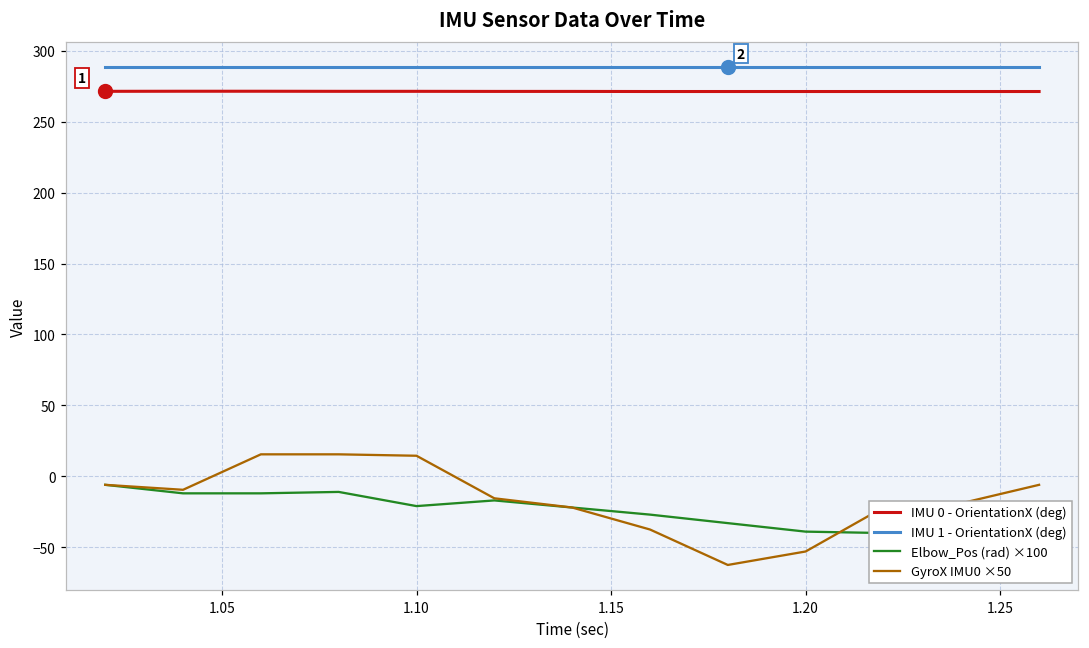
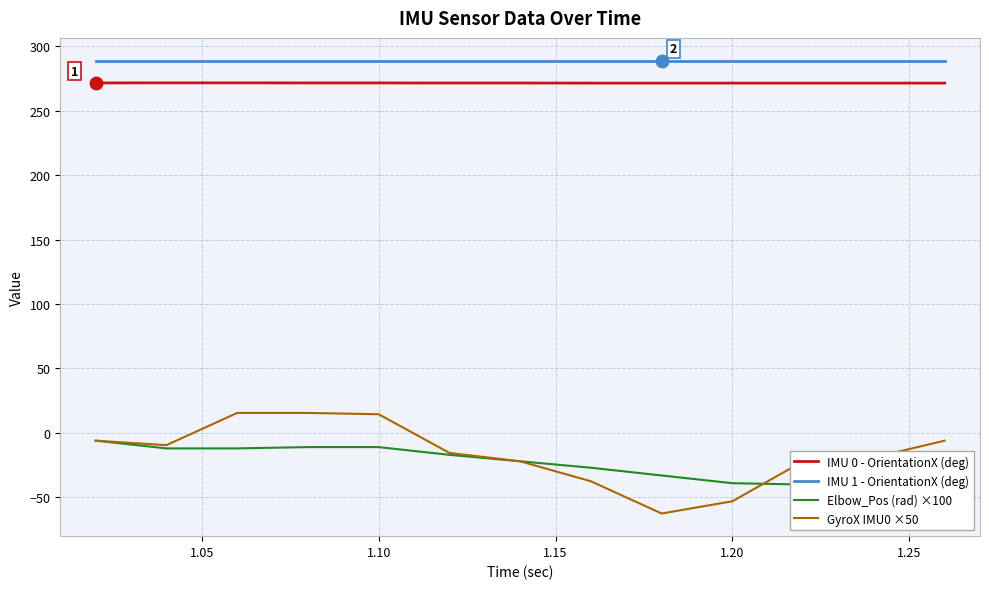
Elbow_Pos (rad) ×100, 1.10: -21 -> -11
